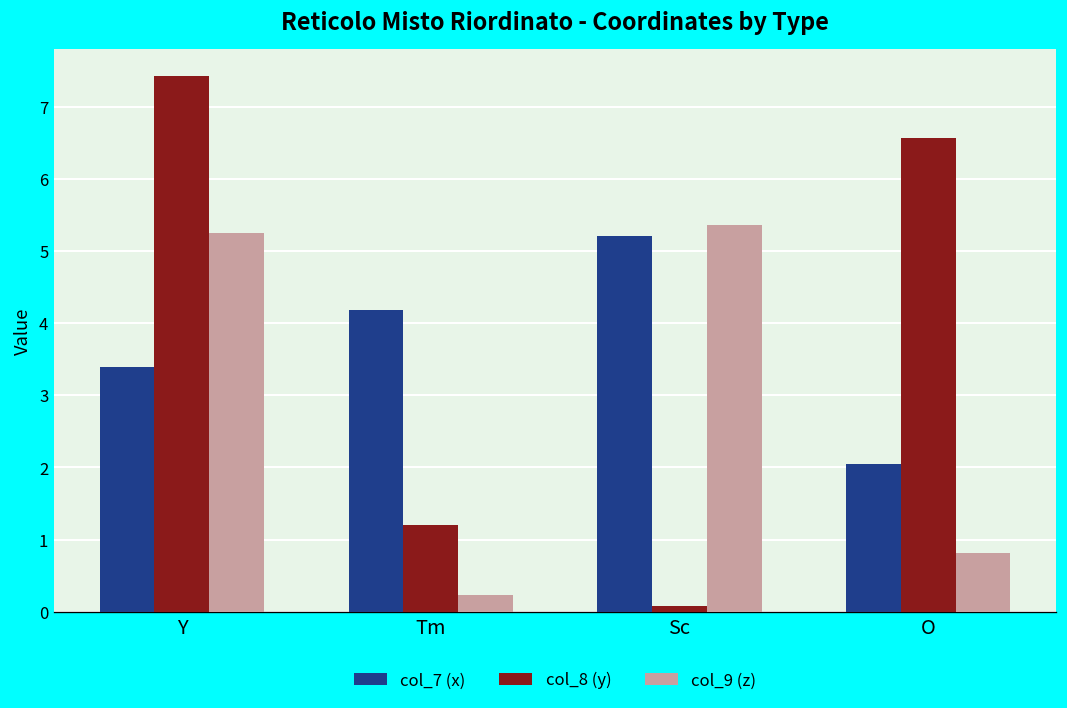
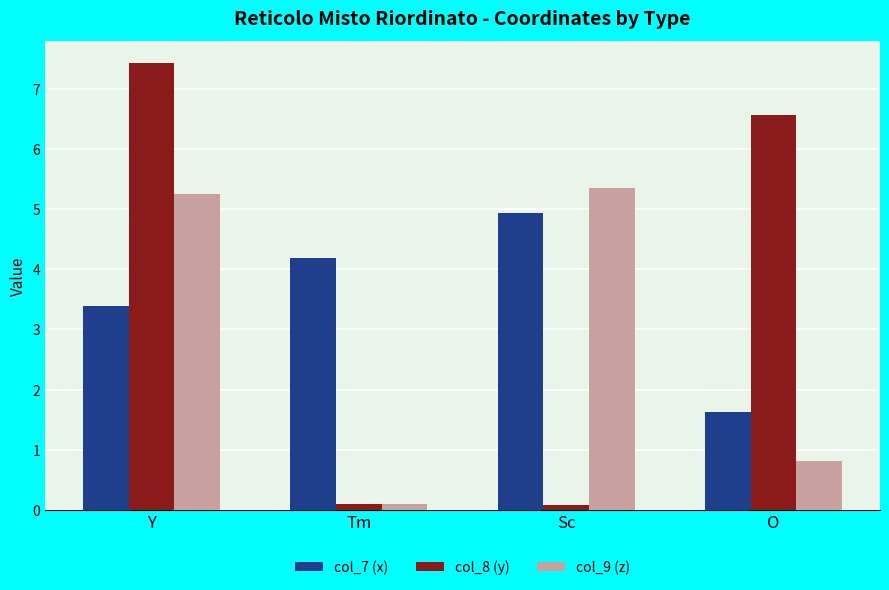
col_8 (y), Tm: 1.2 -> 0.1
col_9 (z), Tm: 0.2 -> 0.1
col_7 (x), Sc: 5.2 -> 4.9
col_7 (x), O: 2.0 -> 1.6
